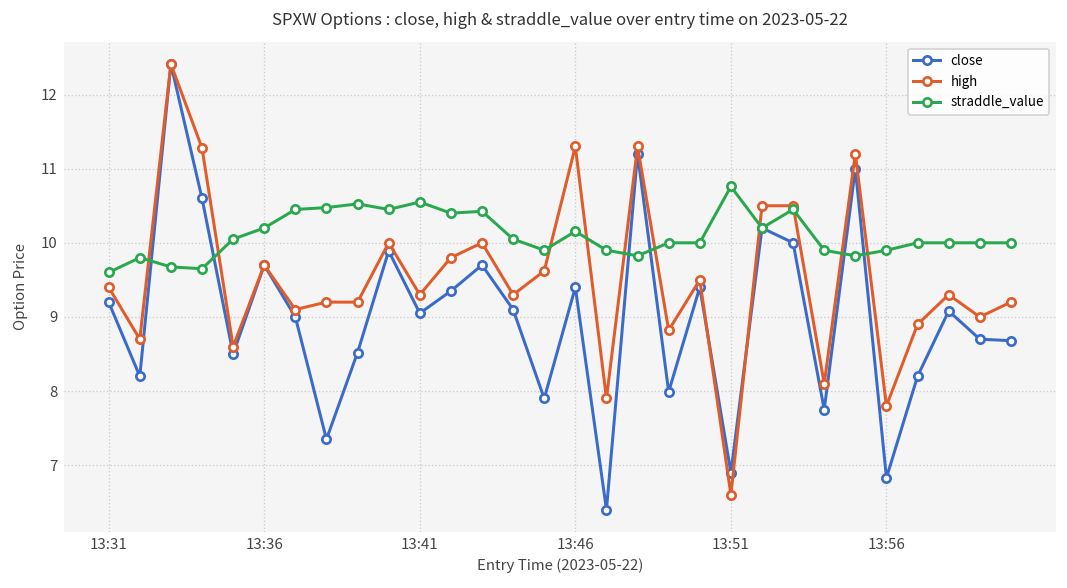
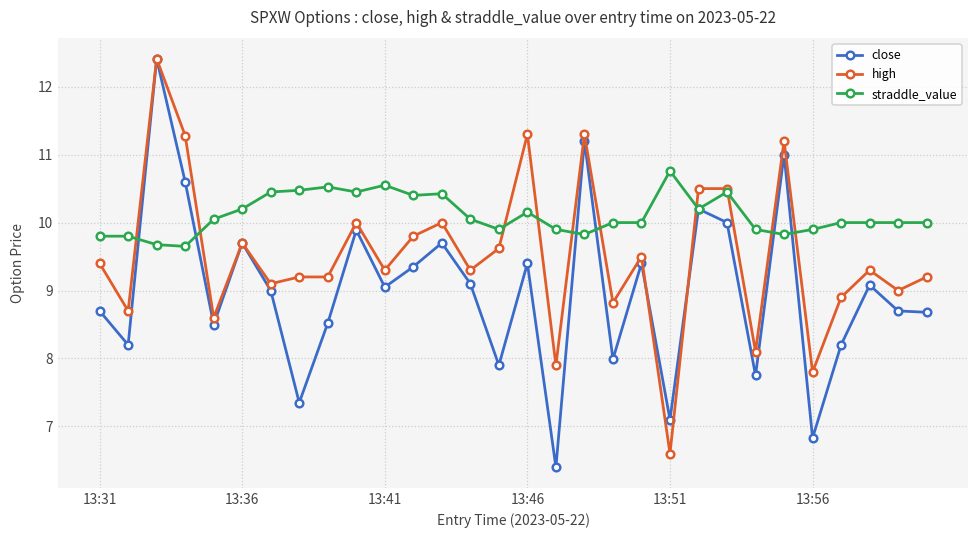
close, 13:31: 9.2 -> 8.7
straddle_value, 13:31: 9.6 -> 9.8
close, 13:51: 6.9 -> 7.1
